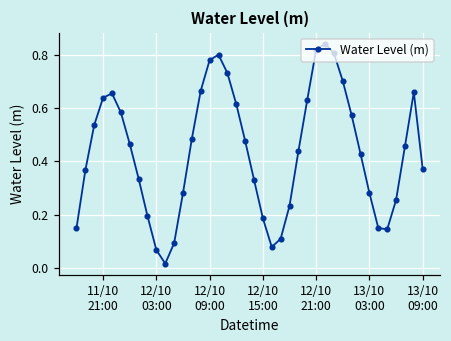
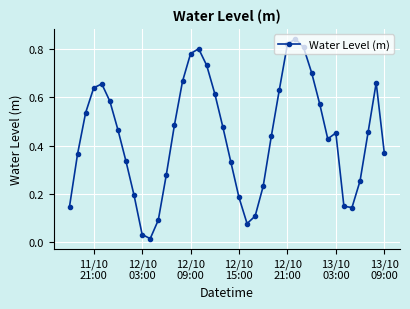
12/10 03:00: 0.07 -> 0.03
13/10 03:00: 0.28 -> 0.45
